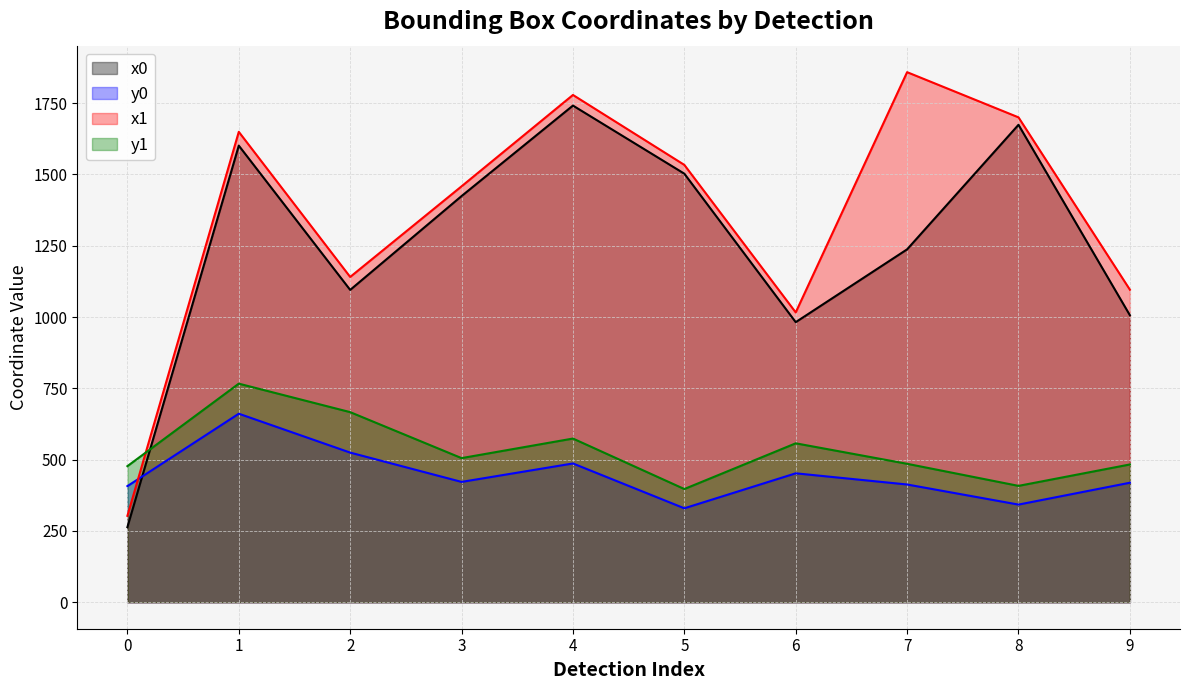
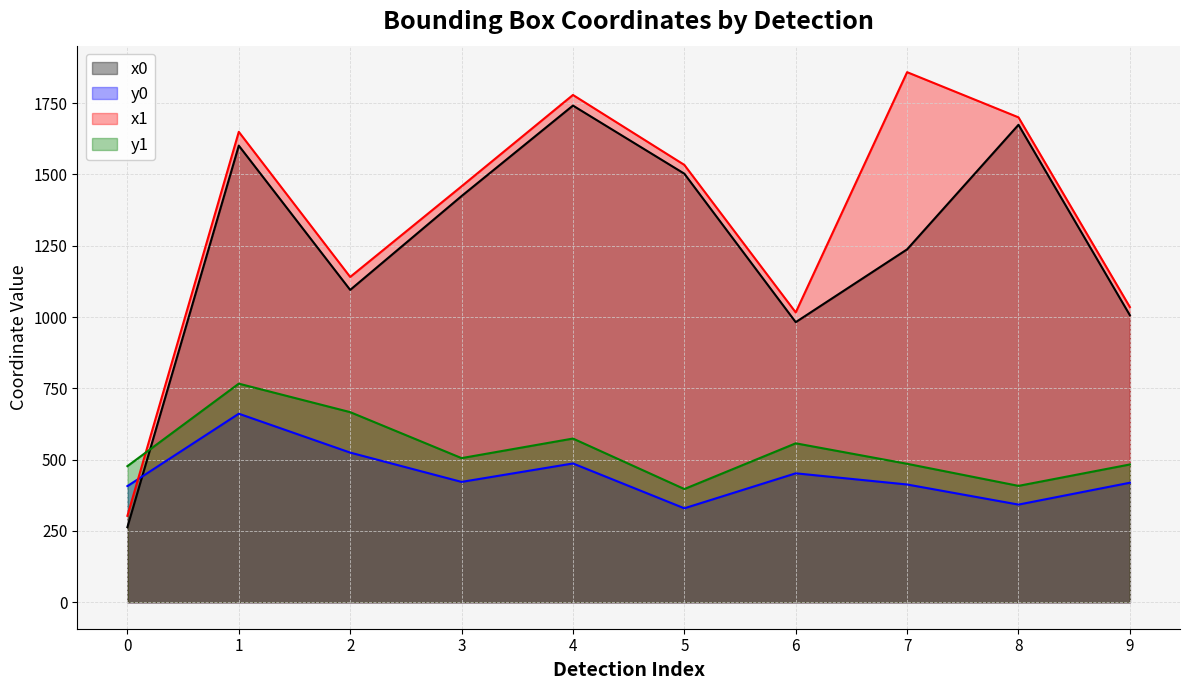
x1, 9: 1100 -> 1040
